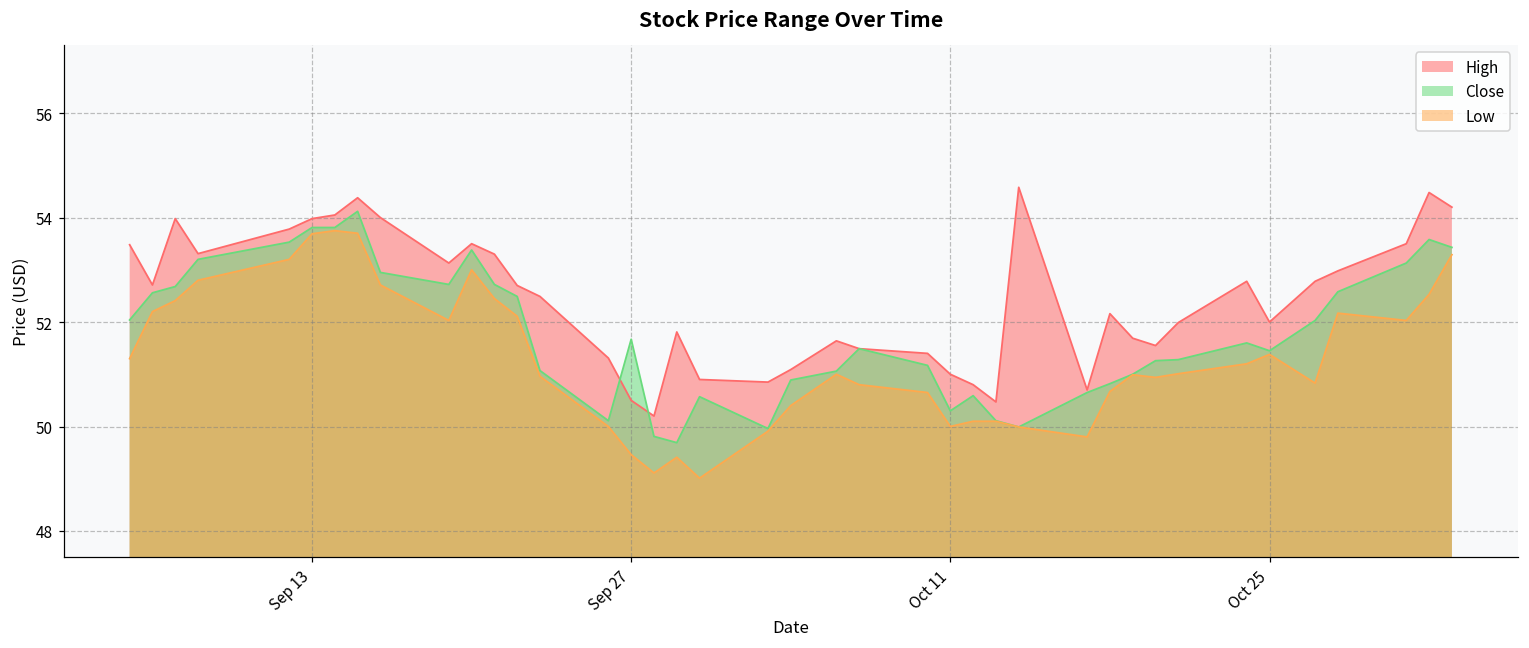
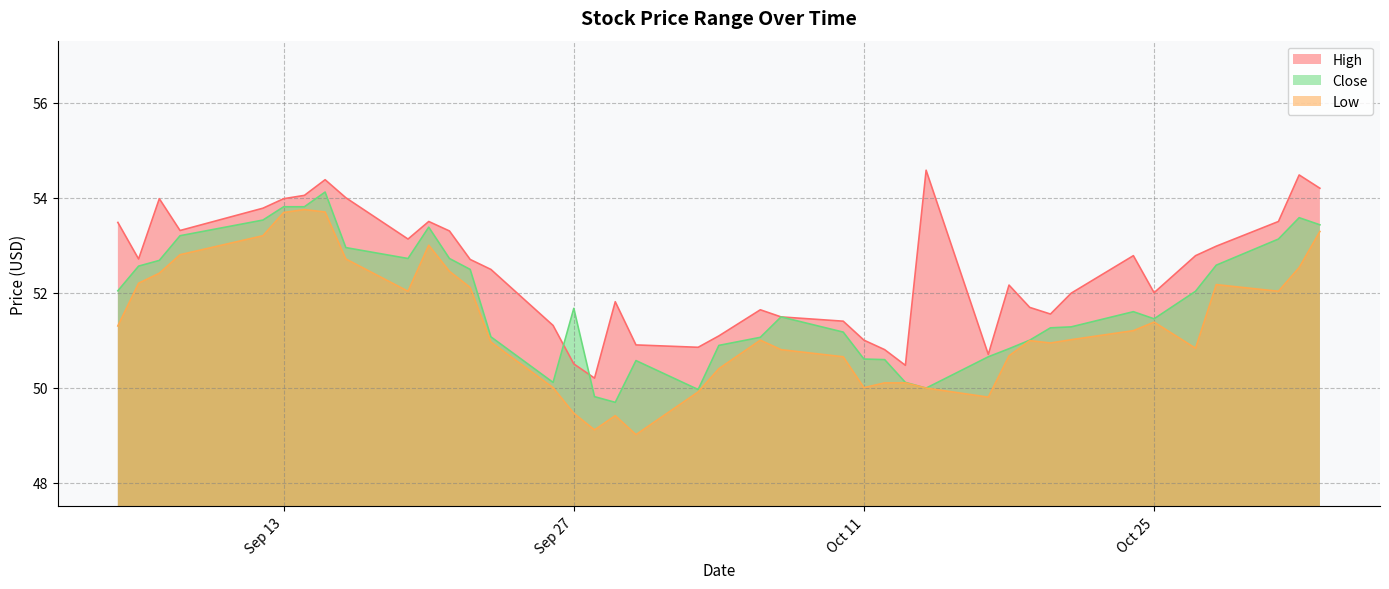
Close, Oct 11: 50.3 -> 50.6
